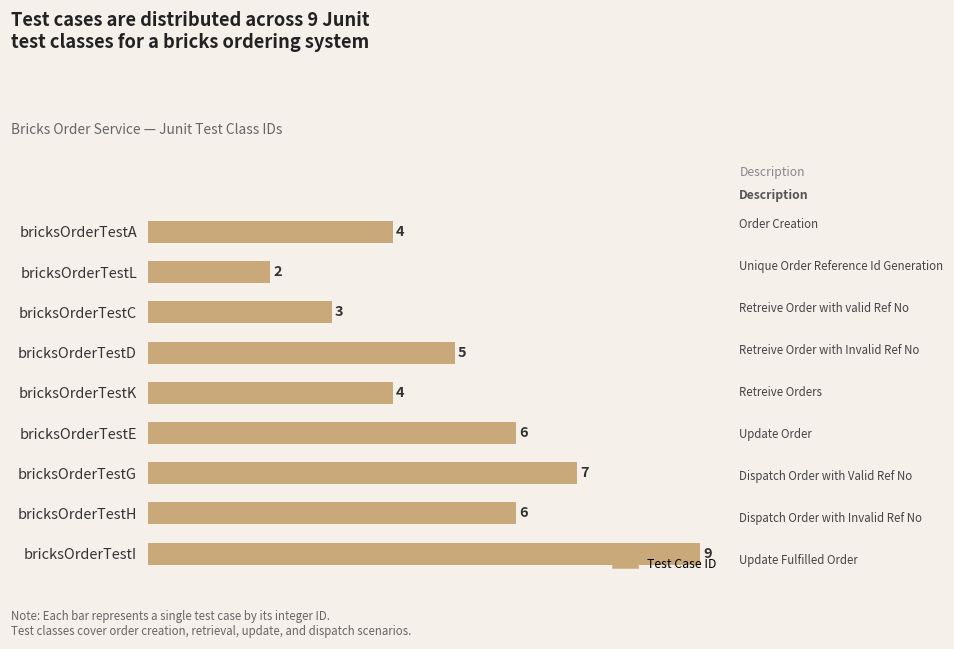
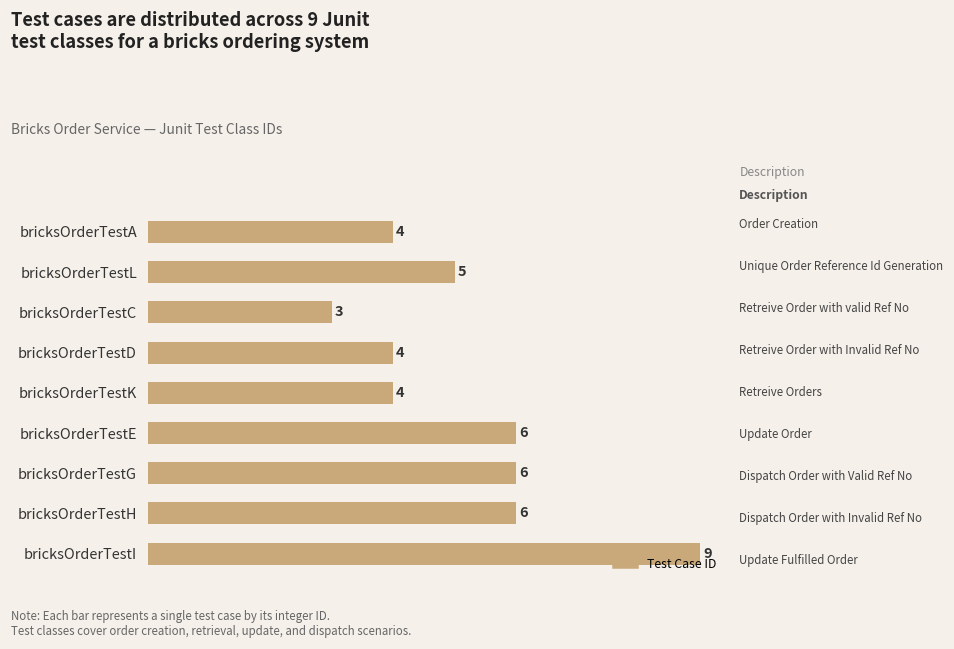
bricksOrderTestL: 2 -> 5
bricksOrderTestD: 5 -> 4
bricksOrderTestG: 7 -> 6
